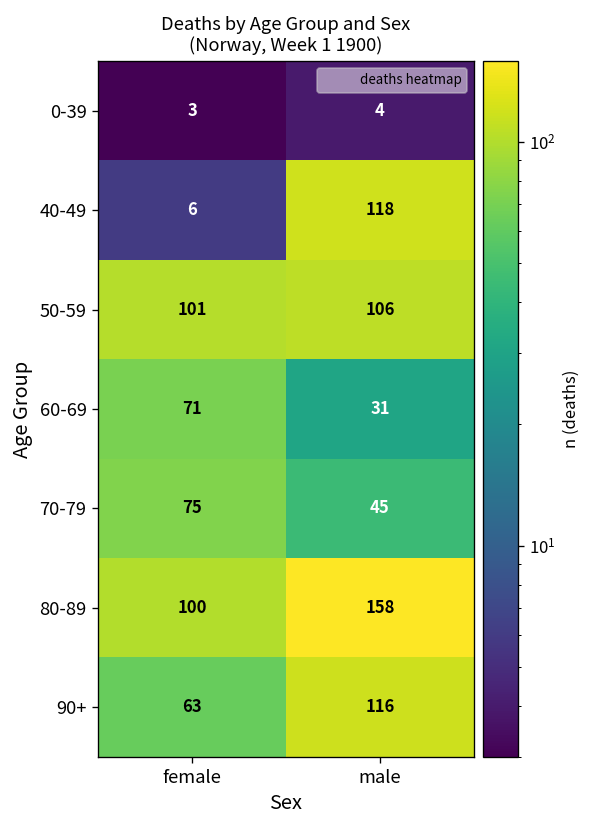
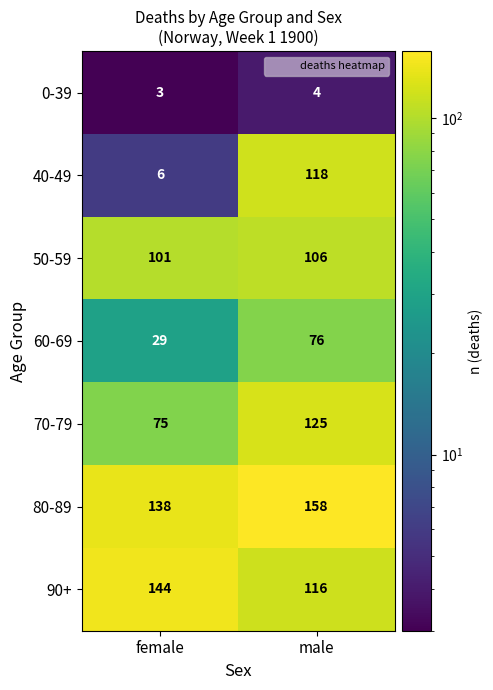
60-69, female: 71 -> 29
60-69, male: 31 -> 76
70-79, male: 45 -> 125
80-89, female: 100 -> 138
90+, female: 63 -> 144
